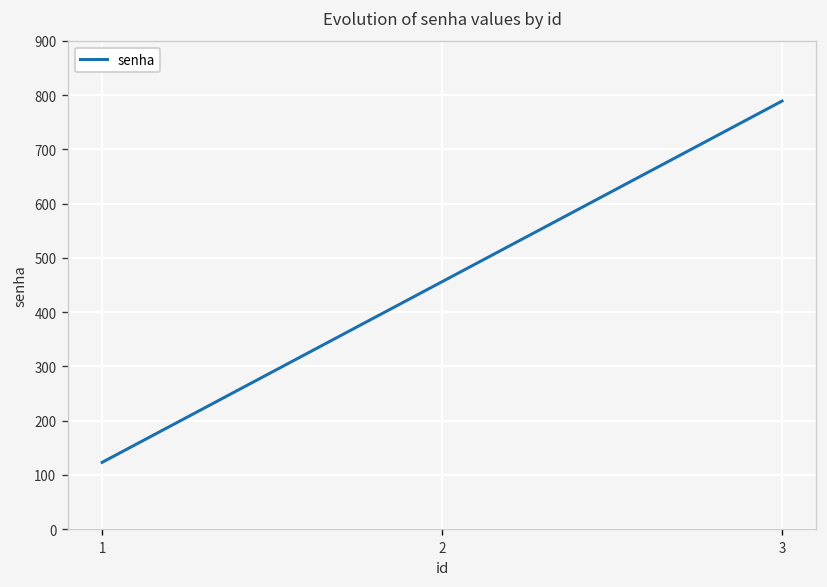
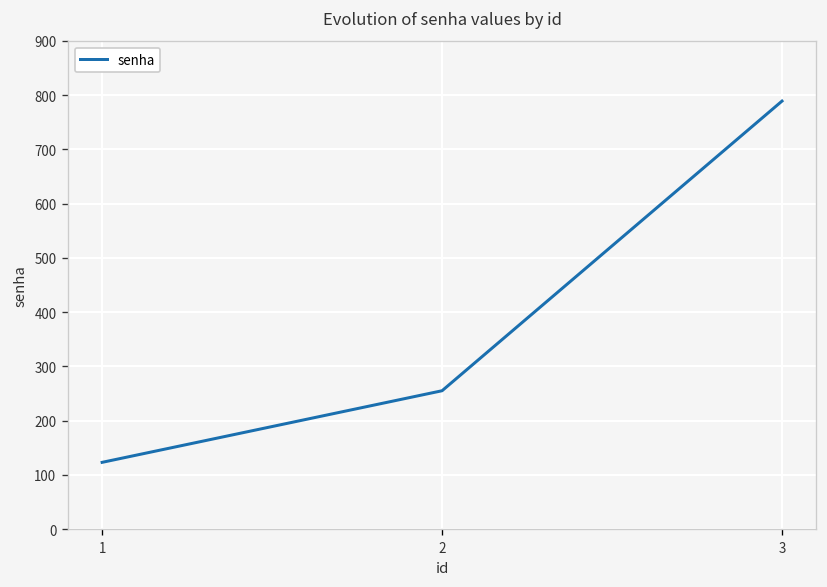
2: 460 -> 260
